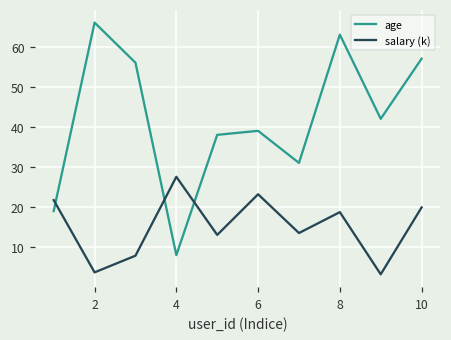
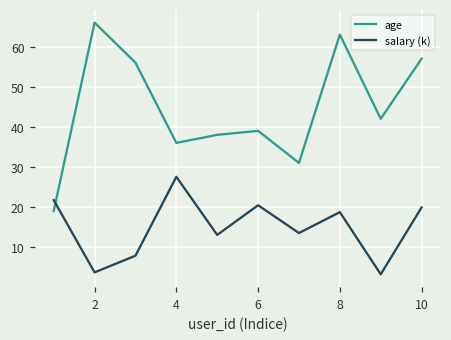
age, 4: 8 -> 36
salary (k), 6: 23 -> 20
